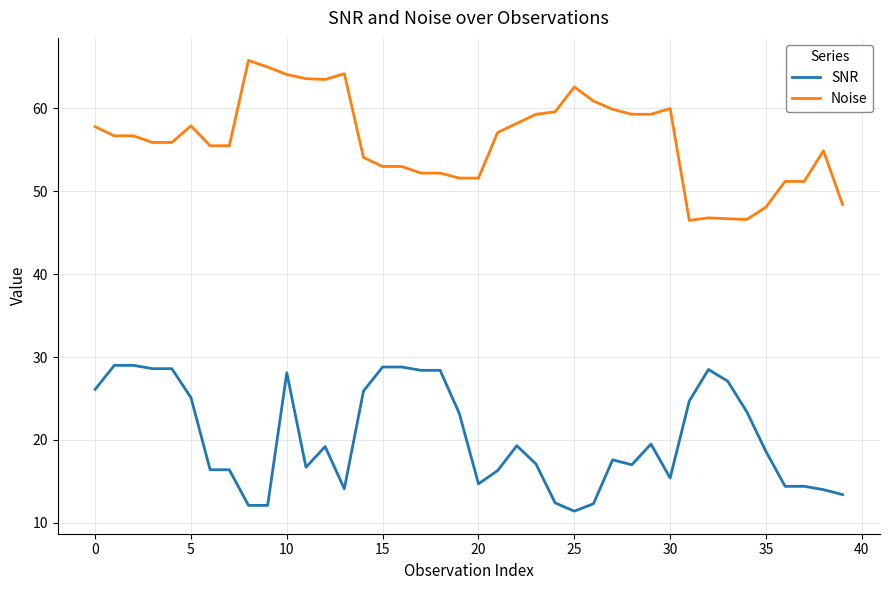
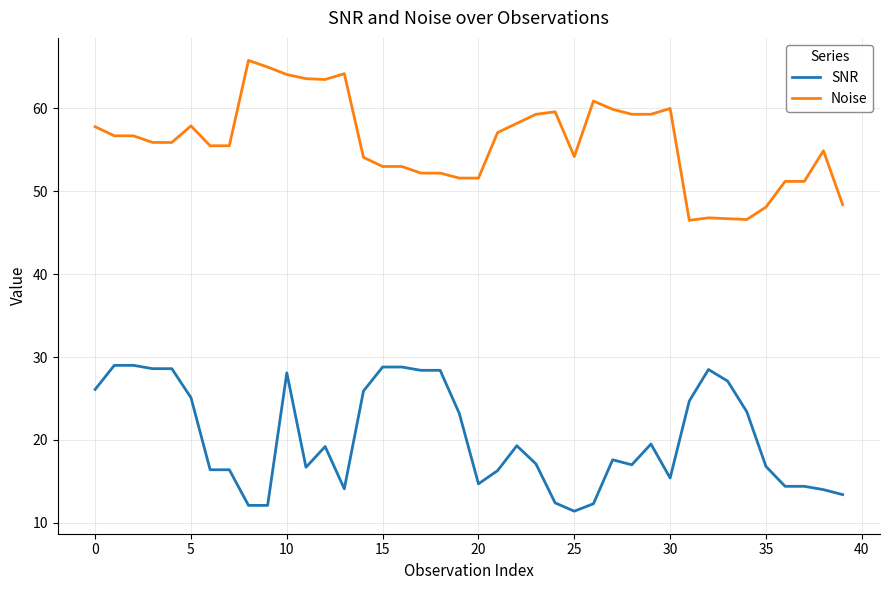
Noise, 25: 63 -> 54
SNR, 35: 19 -> 17
